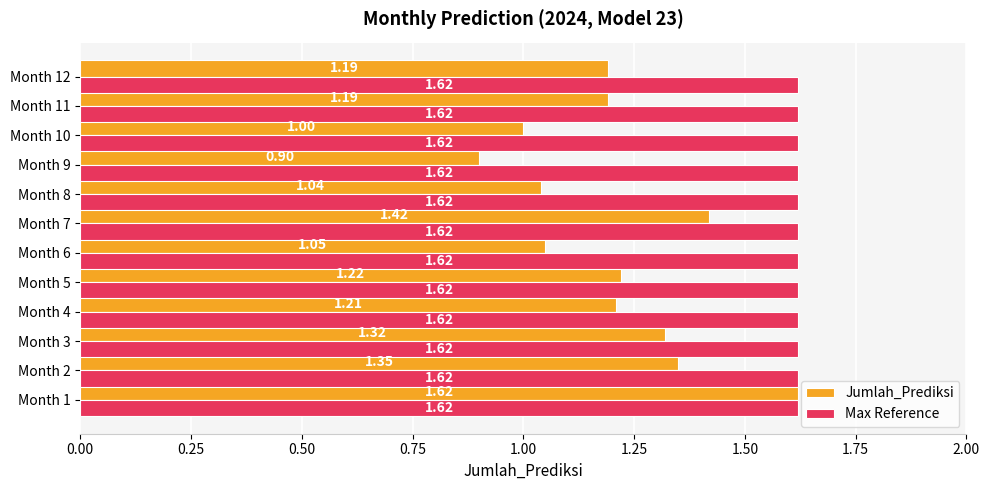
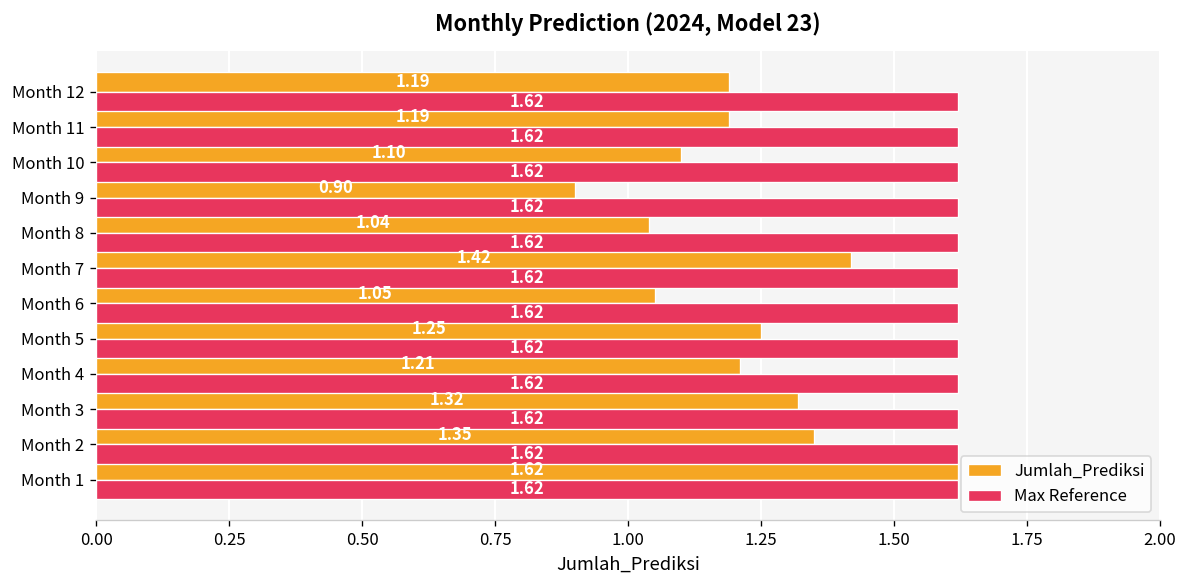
Jumlah_Prediksi, Month 10: 1.00 -> 1.10
Jumlah_Prediksi, Month 5: 1.22 -> 1.25
